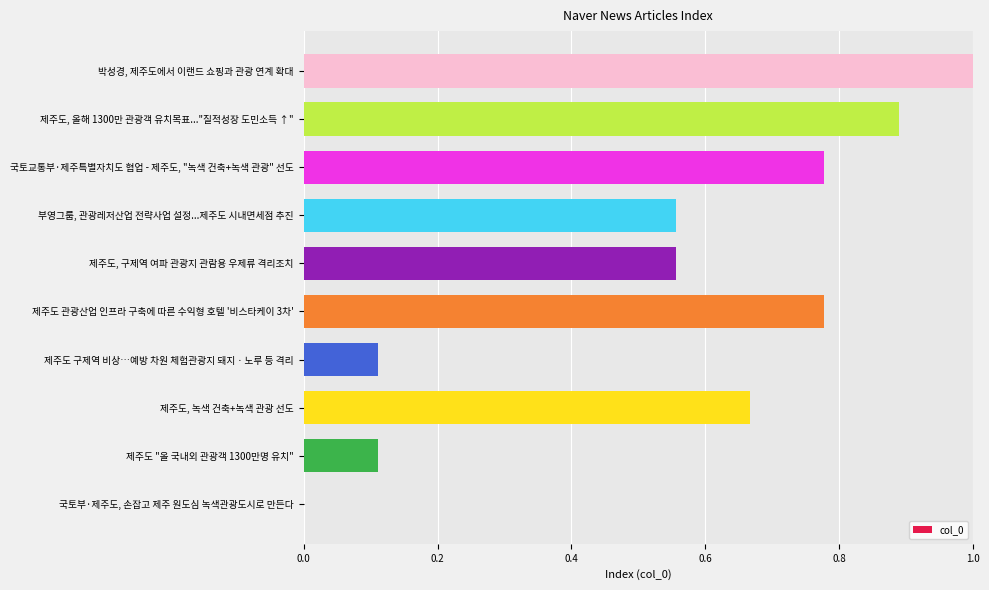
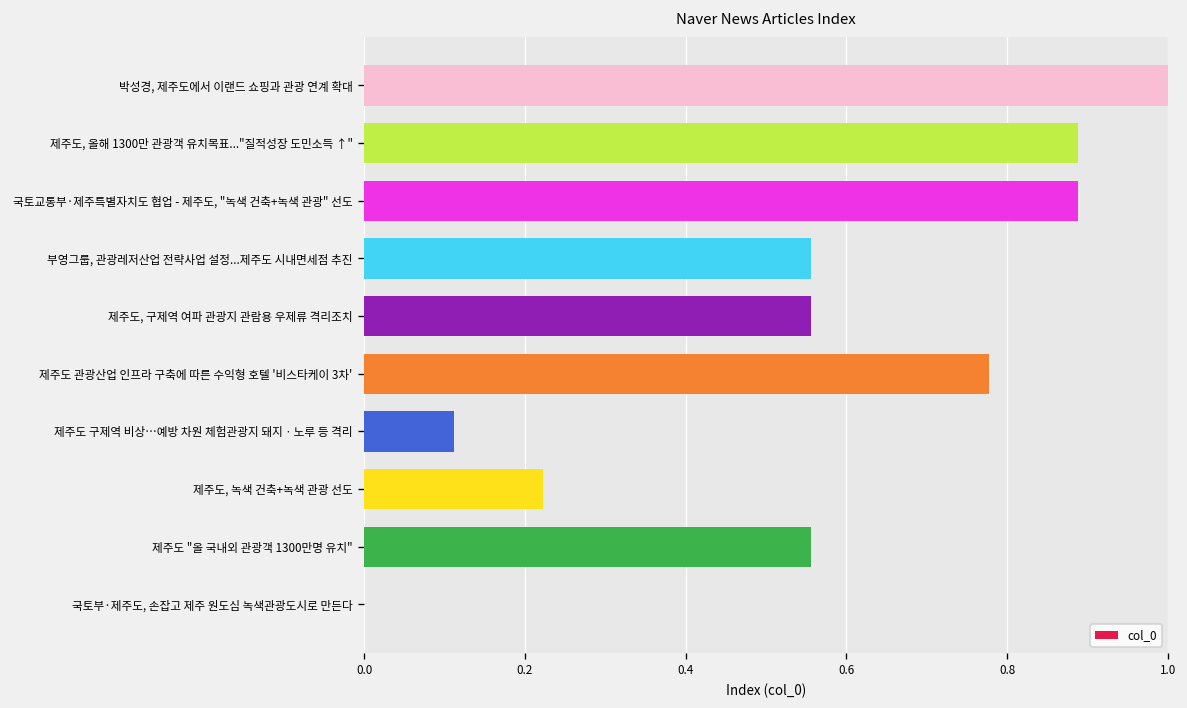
국토교통부·제주특별자치도 협업 - 제주도, "녹색 건축+녹색 관광" 선도: 0.78 -> 0.89
제주도, 녹색 건축+녹색 관광 선도: 0.67 -> 0.22
제주도 "올 국내외 관광객 1300만명 유치": 0.11 -> 0.56
